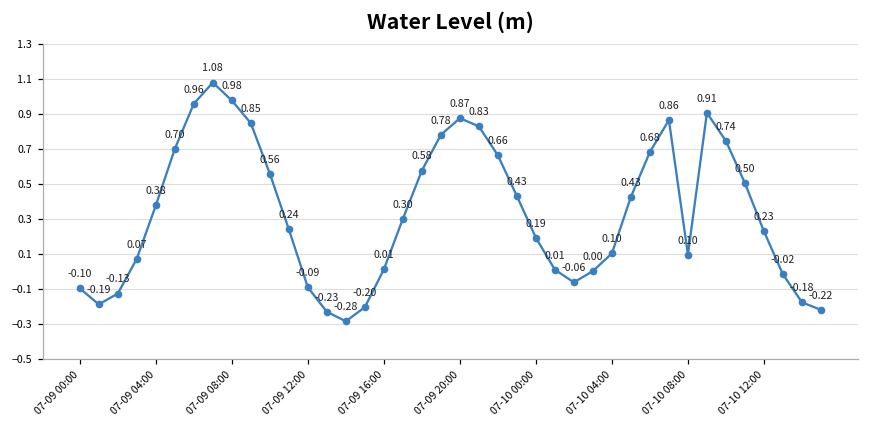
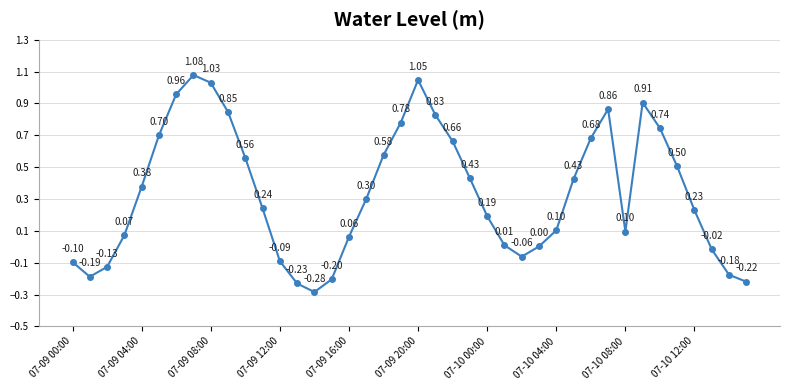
07-09 08:00: 0.98 -> 1.03
07-09 16:00: 0.01 -> 0.06
07-09 20:00: 0.87 -> 1.05
